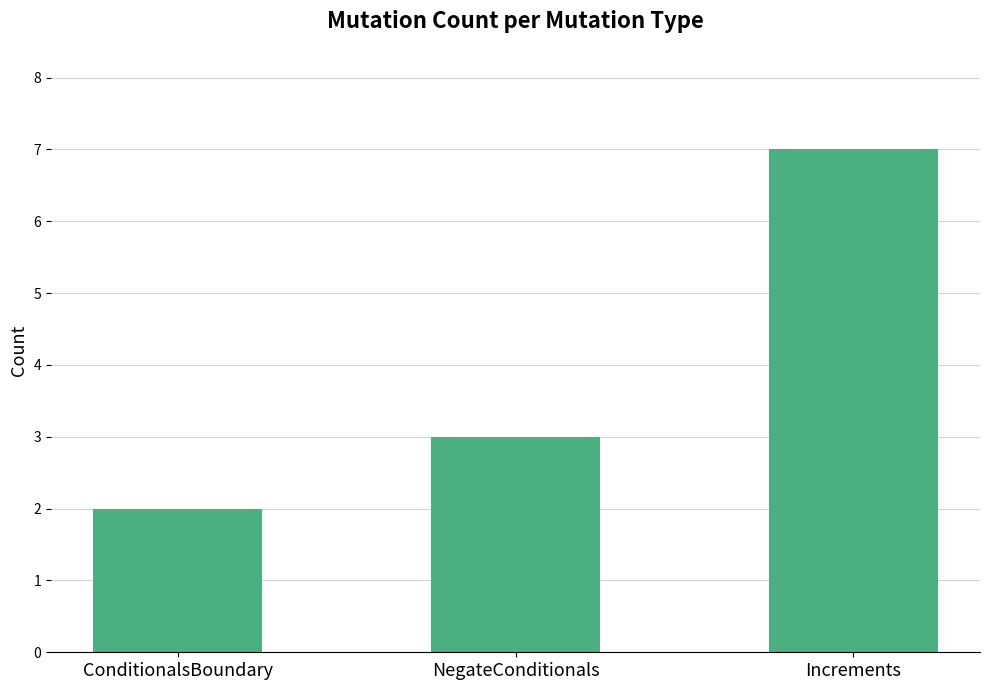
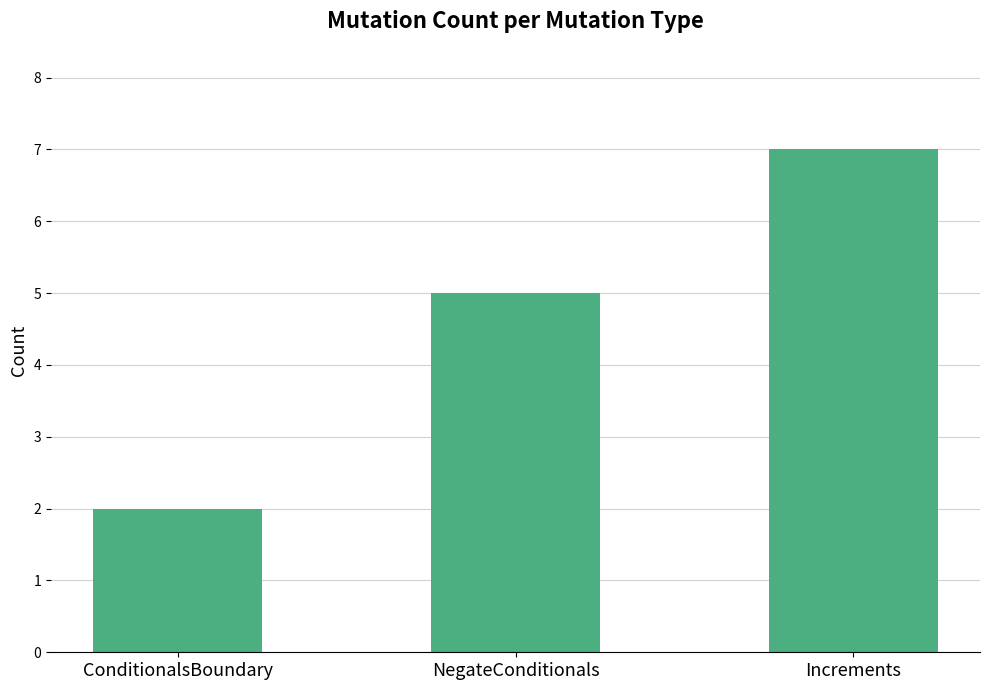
NegateConditionals: 3 -> 5
